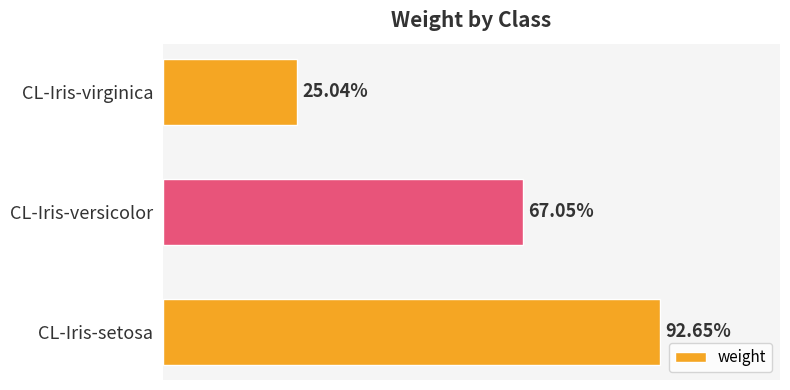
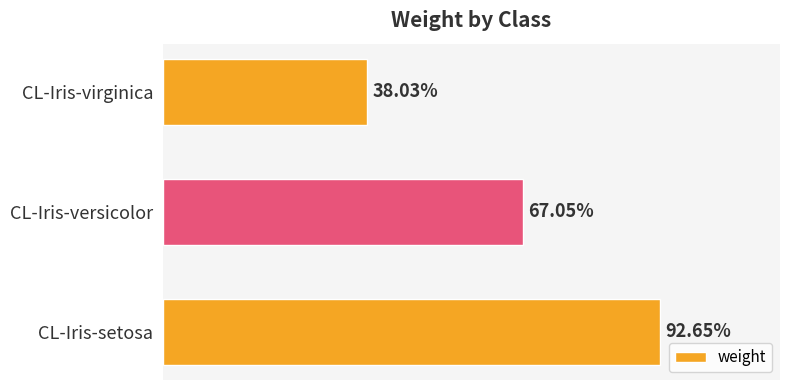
CL-Iris-virginica: 25.04% -> 38.03%
